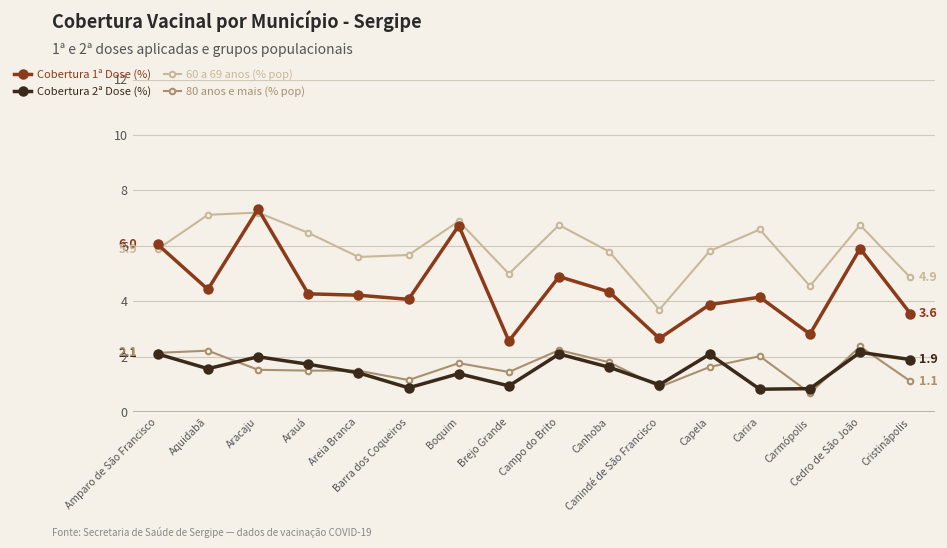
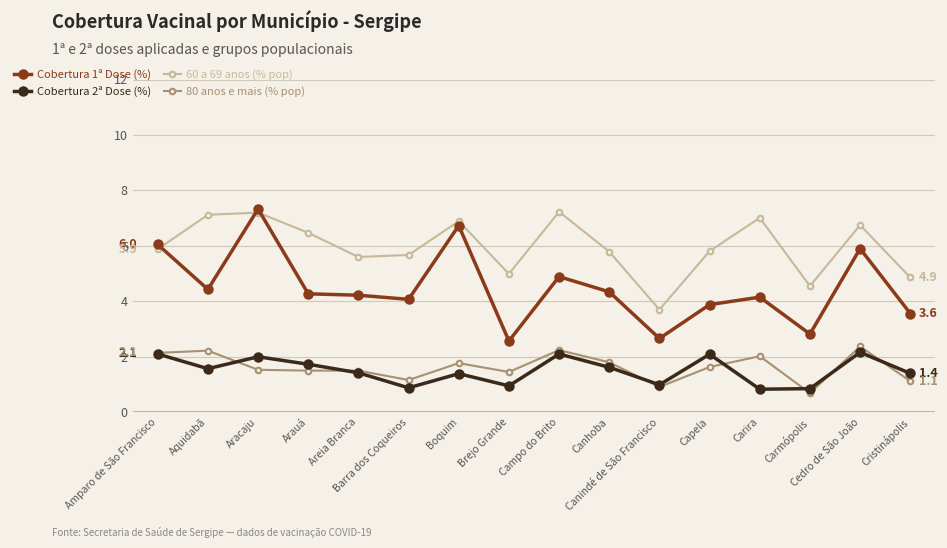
60 a 69 anos (% pop), Campo do Brito: 6.8 -> 7.2
60 a 69 anos (% pop), Carira: 6.6 -> 7.0
Cobertura 2ª Dose (%), Cristinápolis: 1.9 -> 1.4
